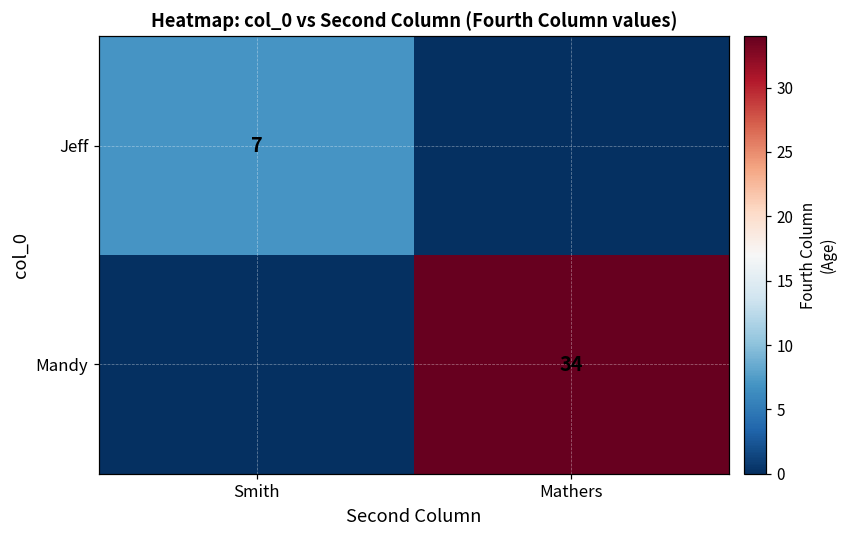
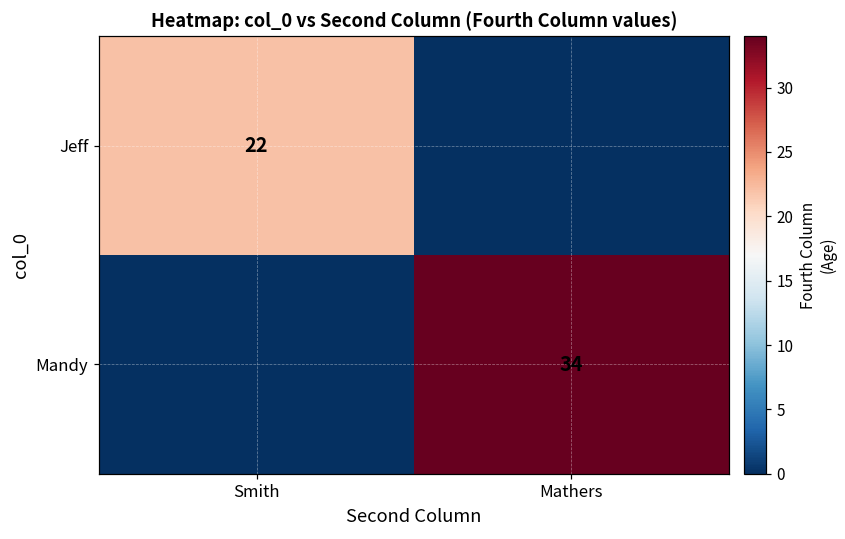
Jeff, Smith: 7 -> 22
